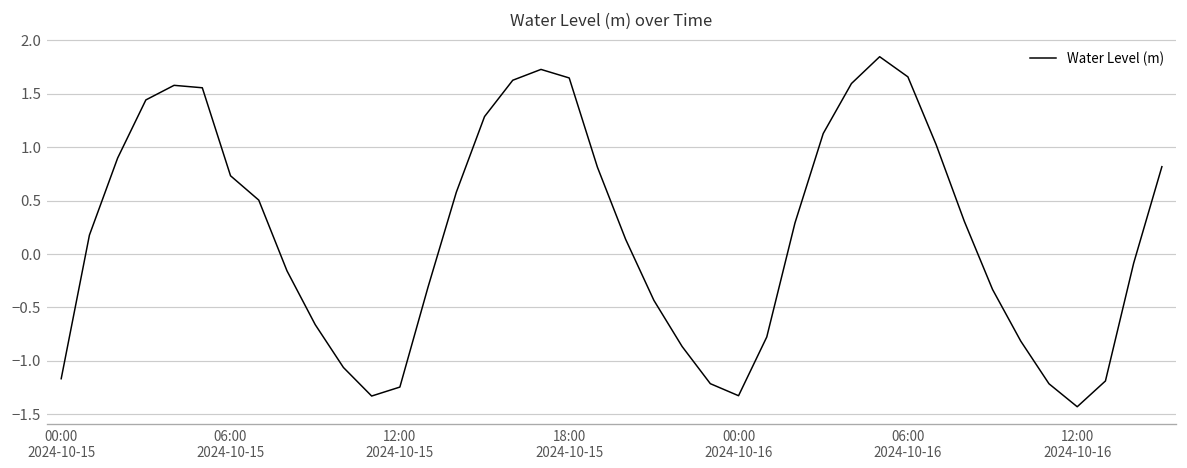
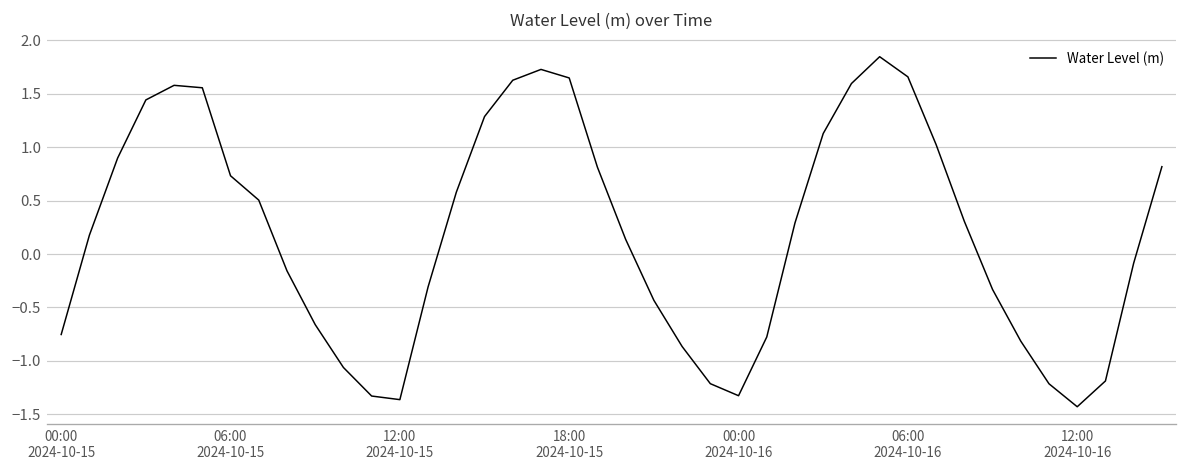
00:00 2024-10-15: -1.2 -> -0.8
12:00 2024-10-15: -1.2 -> -1.4
